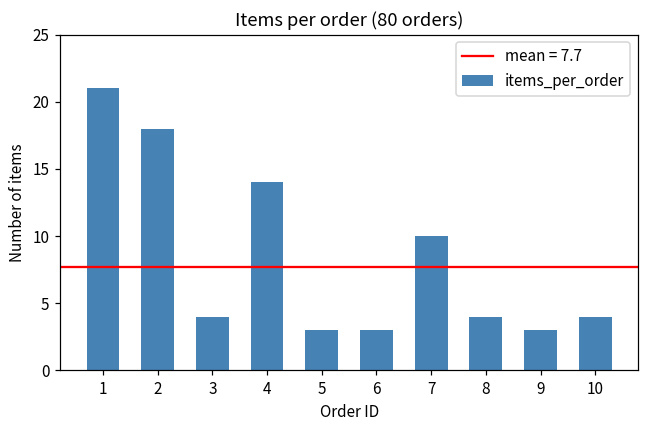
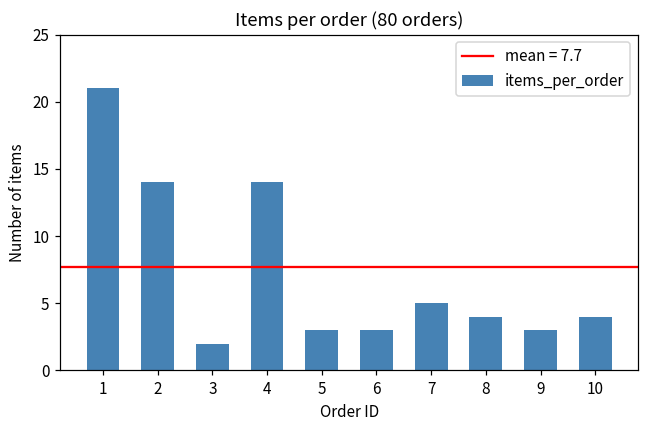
2: 18 -> 14
3: 4 -> 2
7: 10 -> 5
